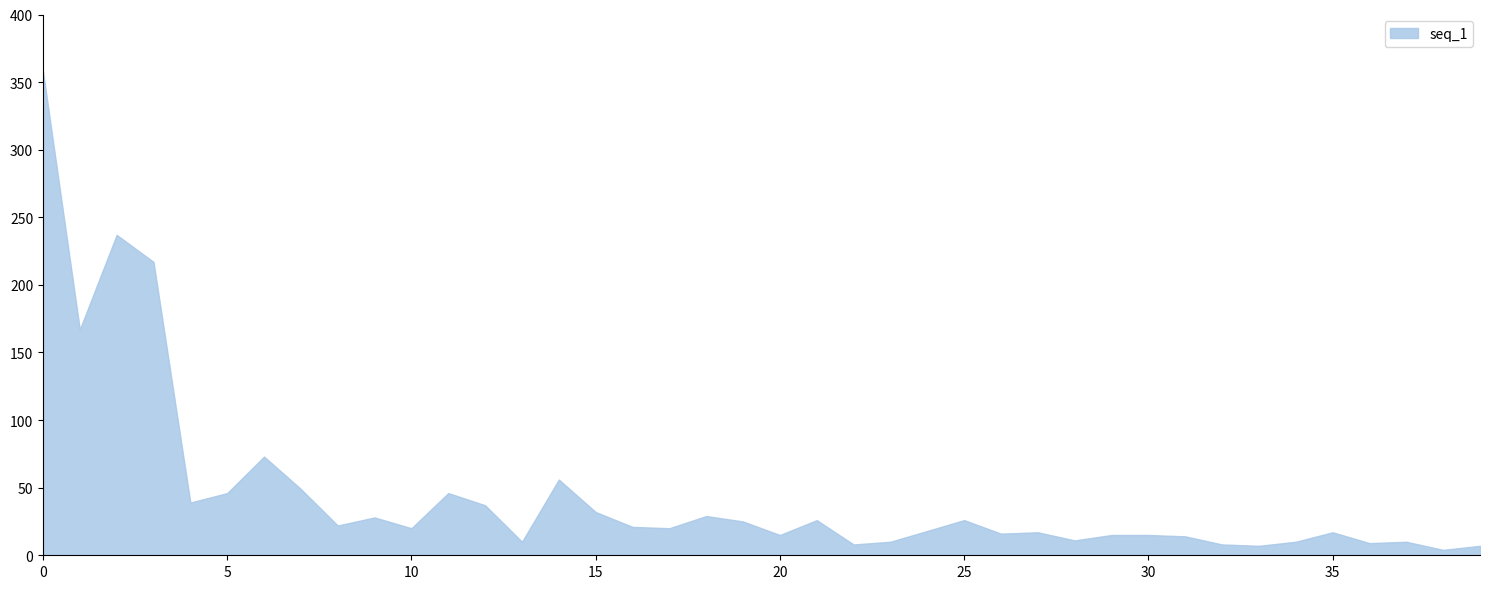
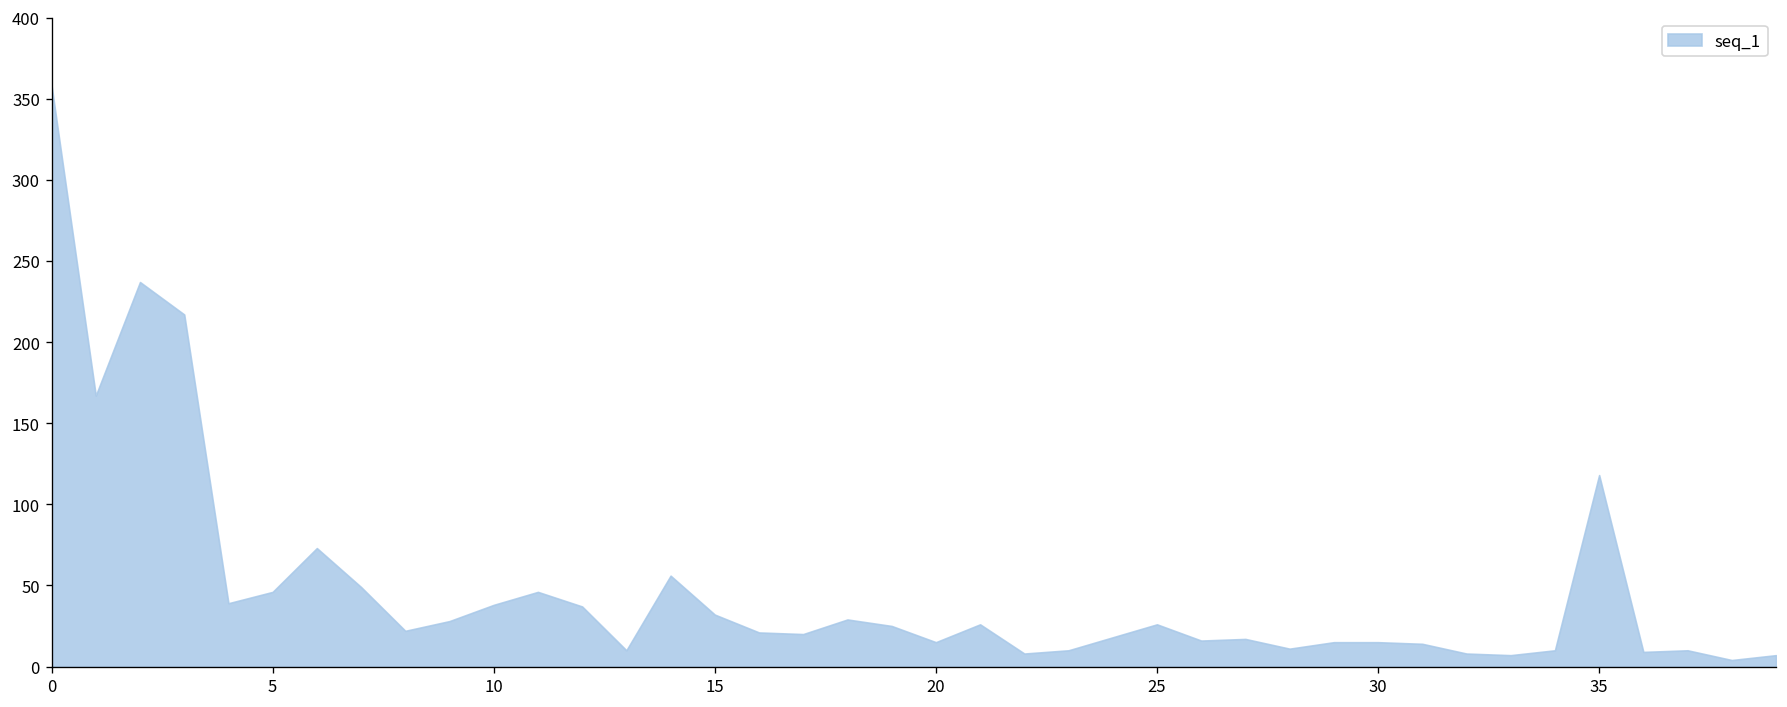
10: 20 -> 38
35: 17 -> 118
